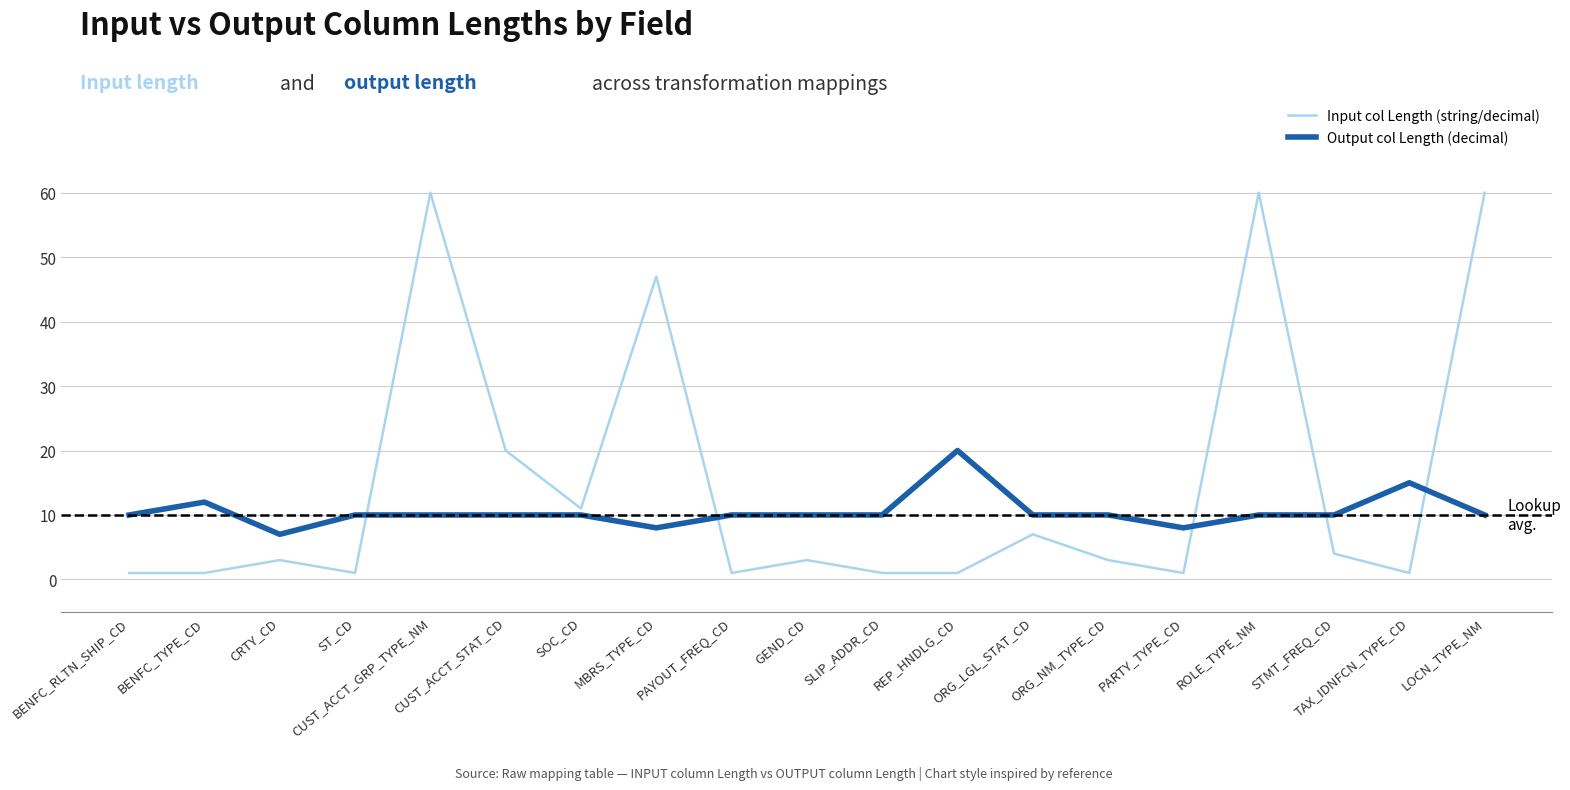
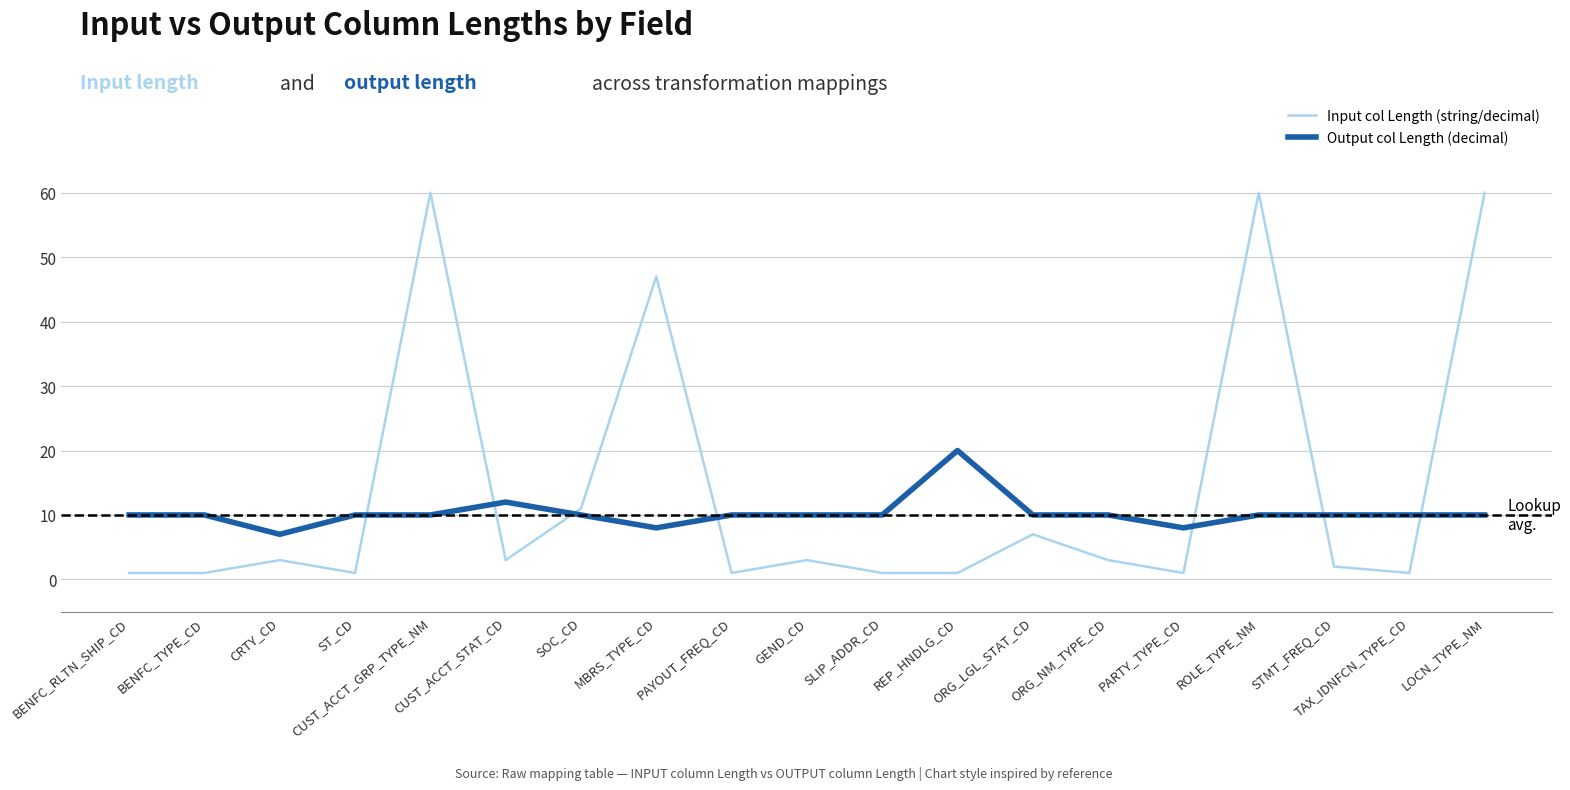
Output col Length (decimal), BENFC_TYPE_CD: 12 -> 10
Input col Length (string/decimal), CUST_ACCT_STAT_CD: 20 -> 3
Output col Length (decimal), CUST_ACCT_STAT_CD: 10 -> 12
Input col Length (string/decimal), STMT_FREQ_CD: 4 -> 2
Output col Length (decimal), TAX_IDNFCN_TYPE_CD: 15 -> 10
